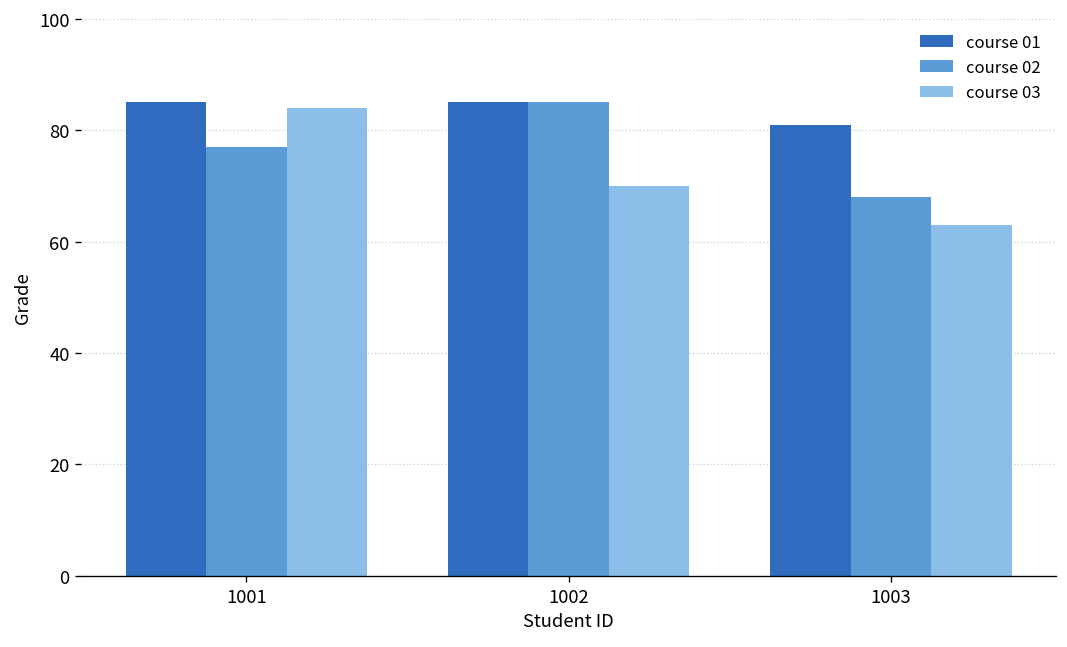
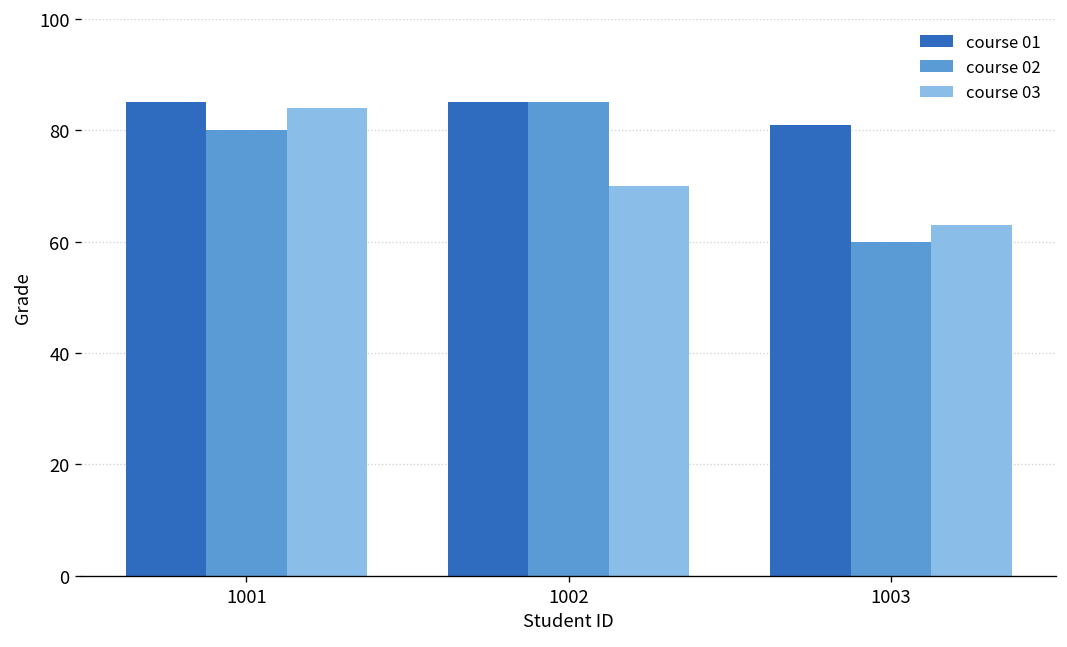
course 02, 1001: 77 -> 80
course 02, 1003: 68 -> 60
